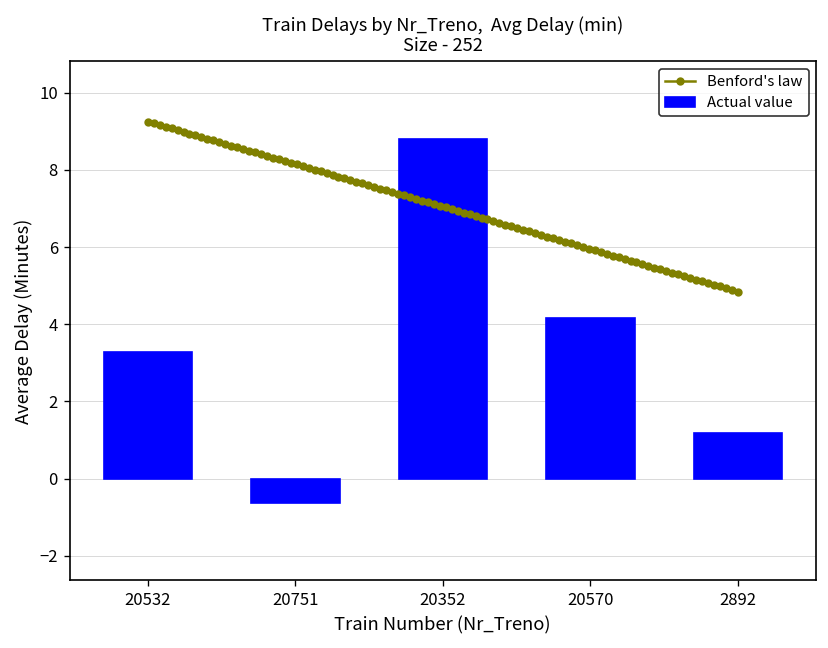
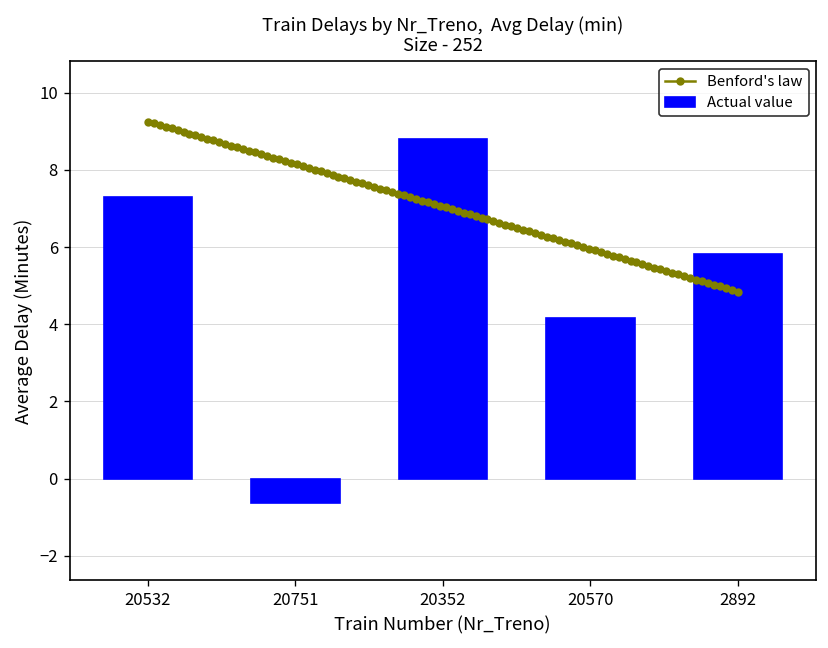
Actual value, 20532: 3.3 -> 7.3
Actual value, 2892: 1.2 -> 5.8
